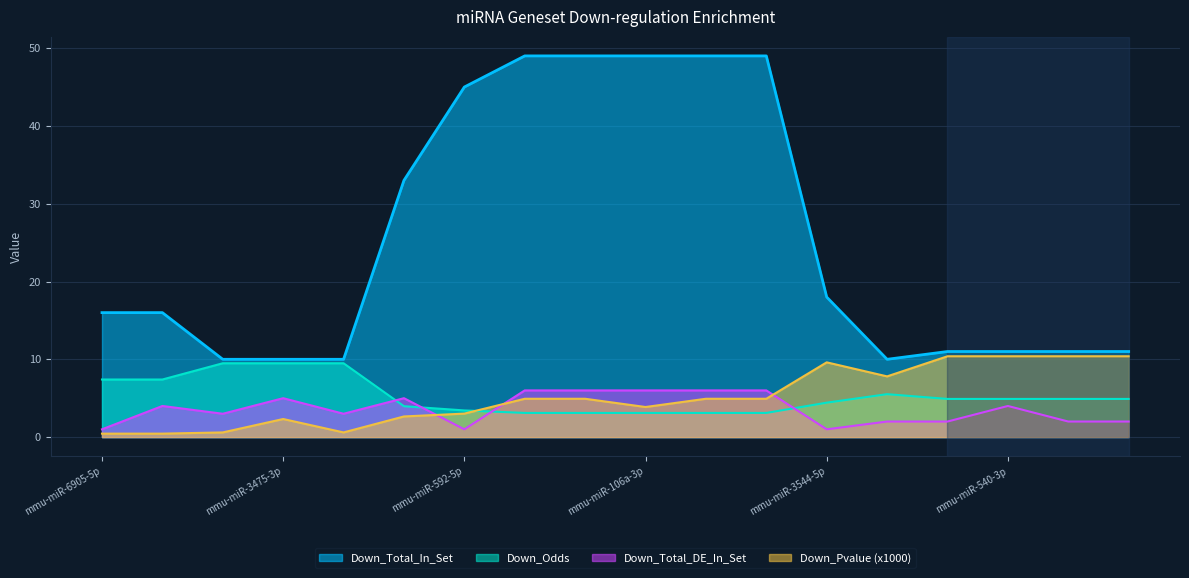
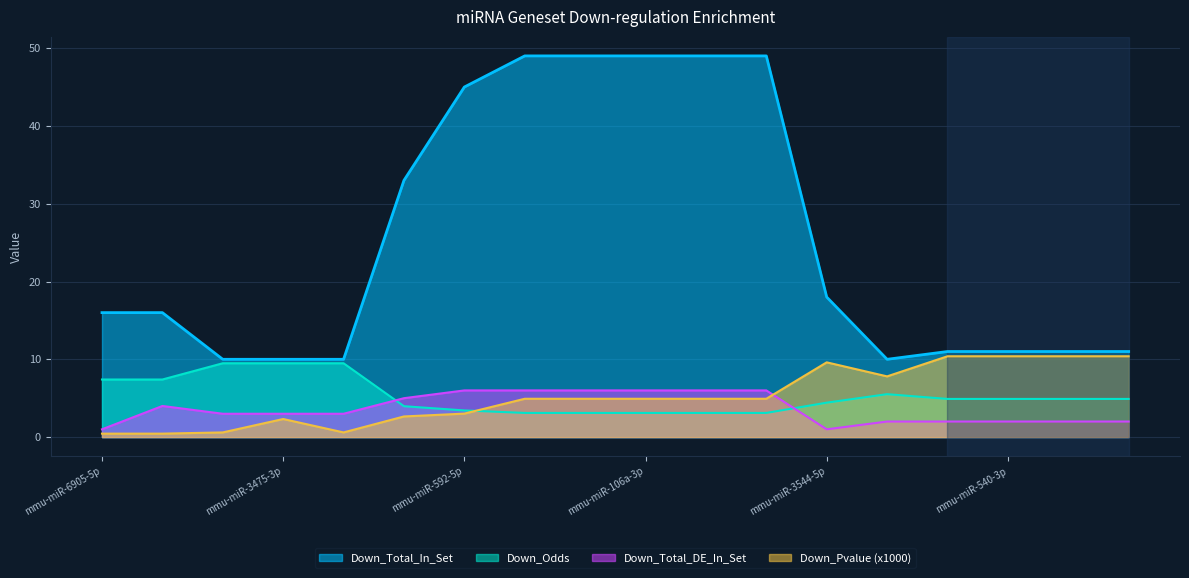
Down_Total_DE_In_Set, mmu-miR-3475-3p: 5 -> 3
Down_Total_DE_In_Set, mmu-miR-592-5p: 1 -> 6
Down_Pvalue (x1000), mmu-miR-106a-3p: 4 -> 5
Down_Total_DE_In_Set, mmu-miR-540-3p: 4 -> 2
